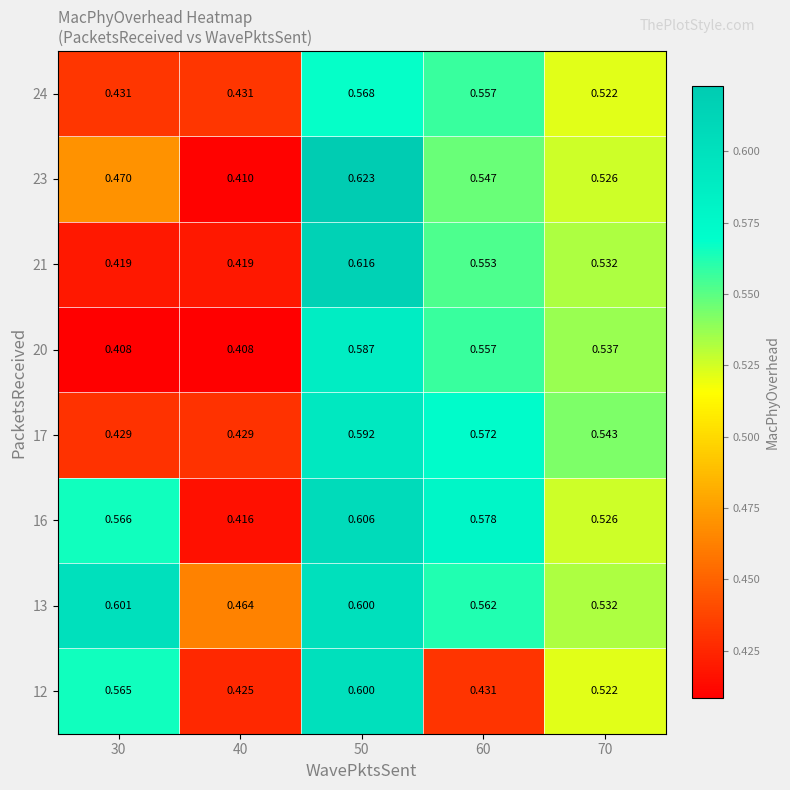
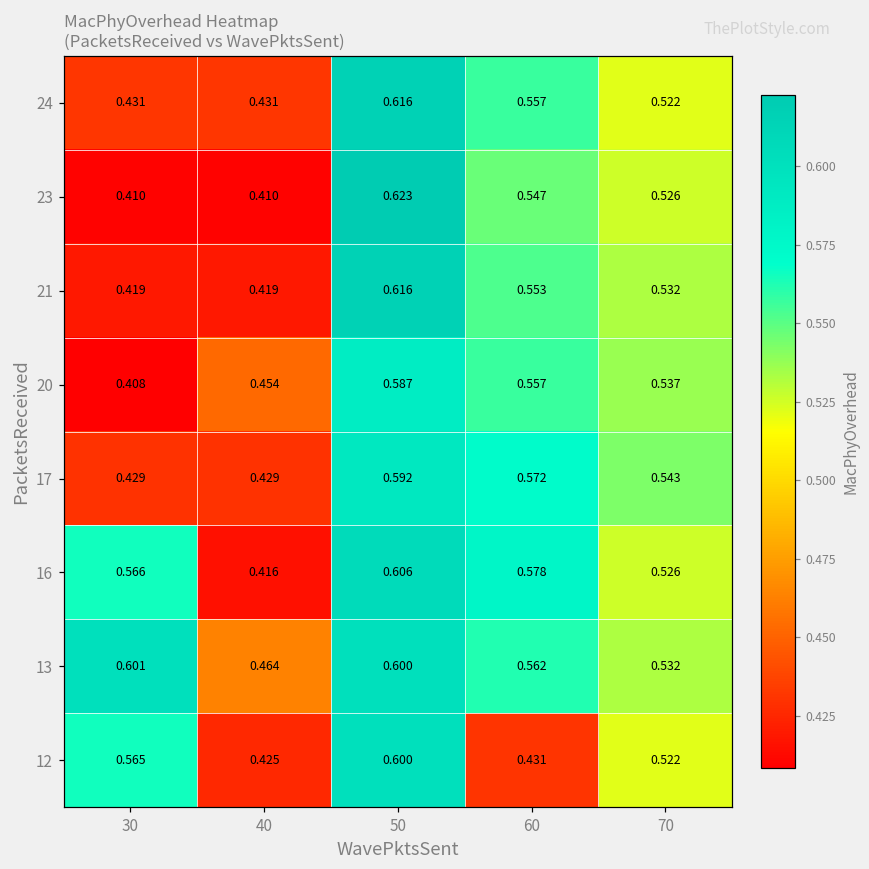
24, 50: 0.568 -> 0.616
23, 30: 0.470 -> 0.410
20, 40: 0.408 -> 0.454
